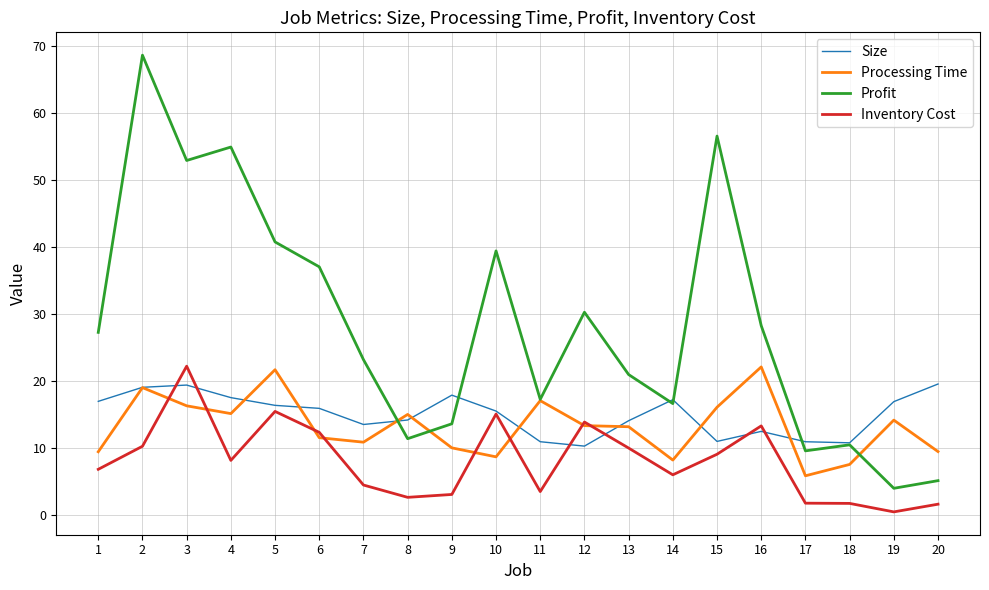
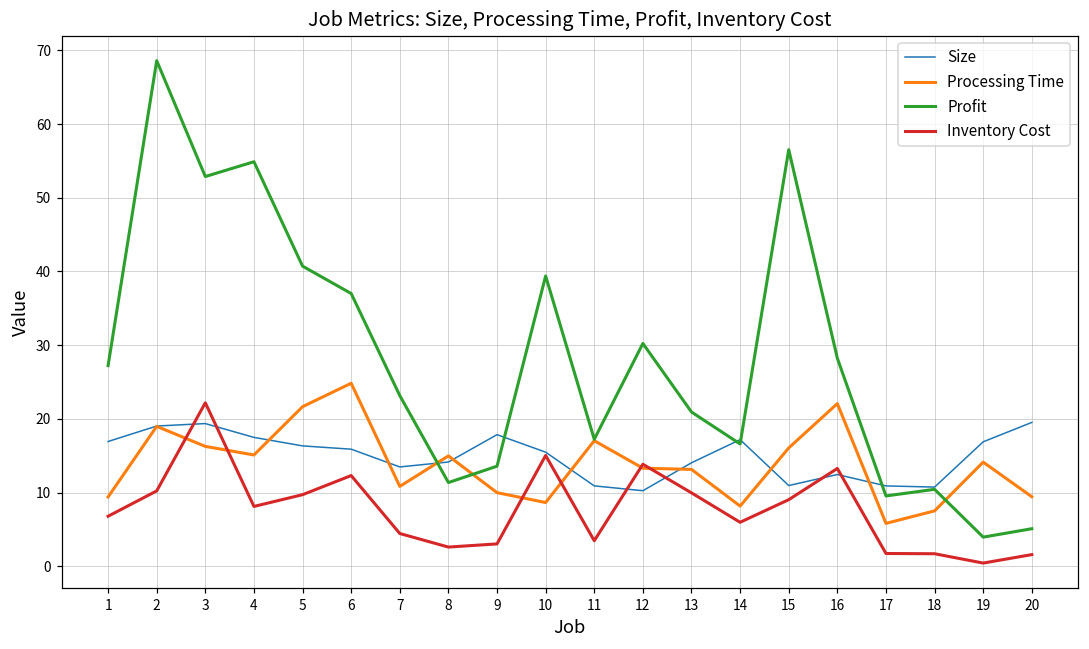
Inventory Cost, 5: 15 -> 10
Processing Time, 6: 12 -> 25
